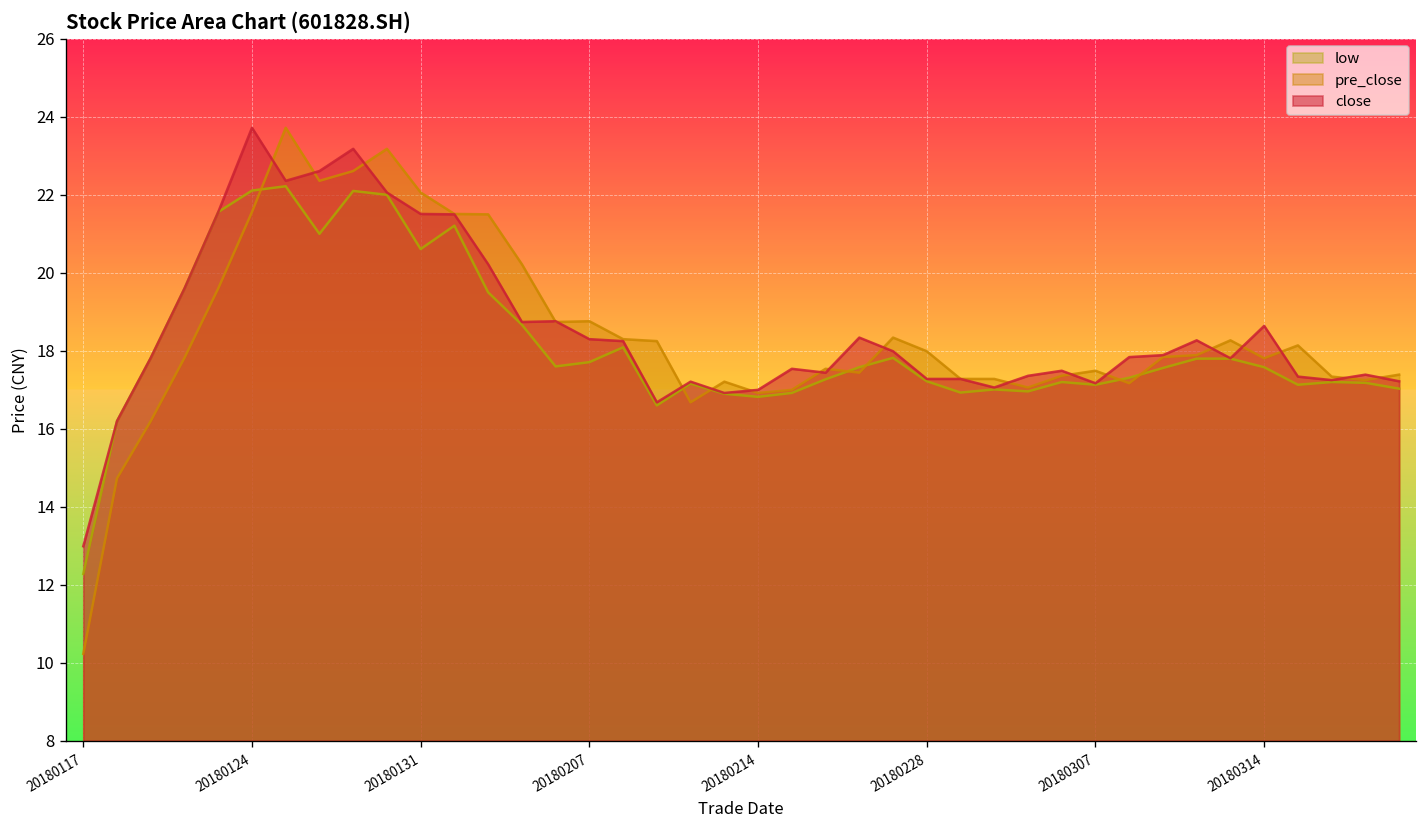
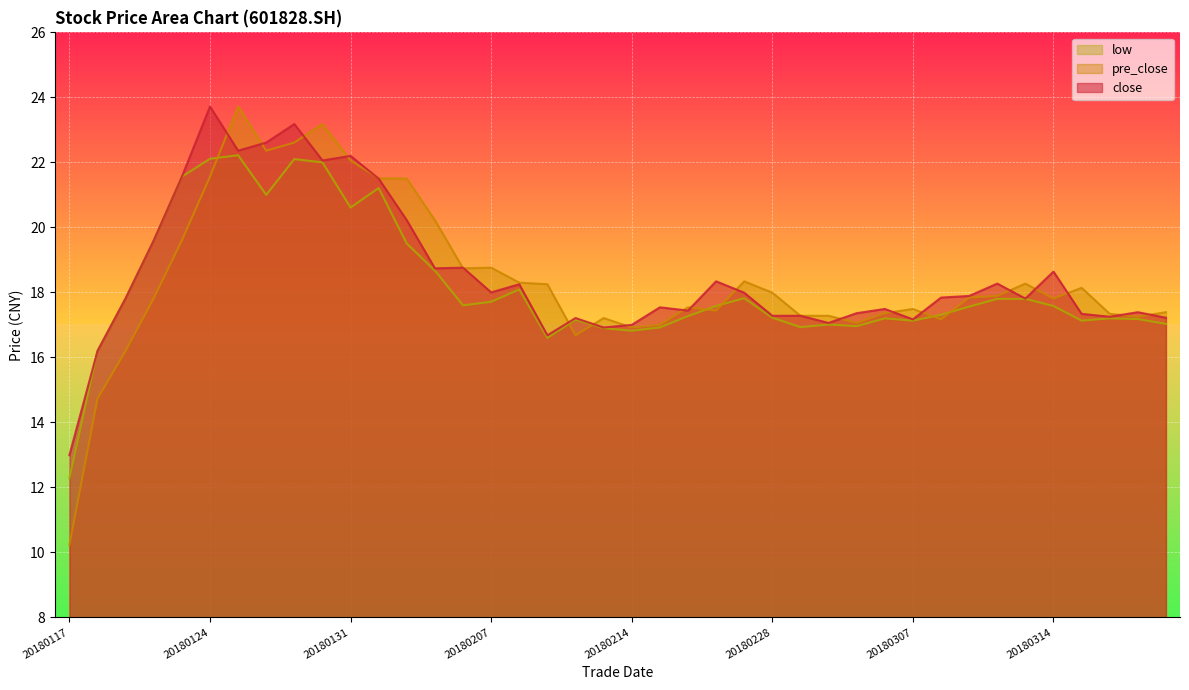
close, 20180131: 21.5 -> 22.2
close, 20180207: 18.3 -> 18.0
